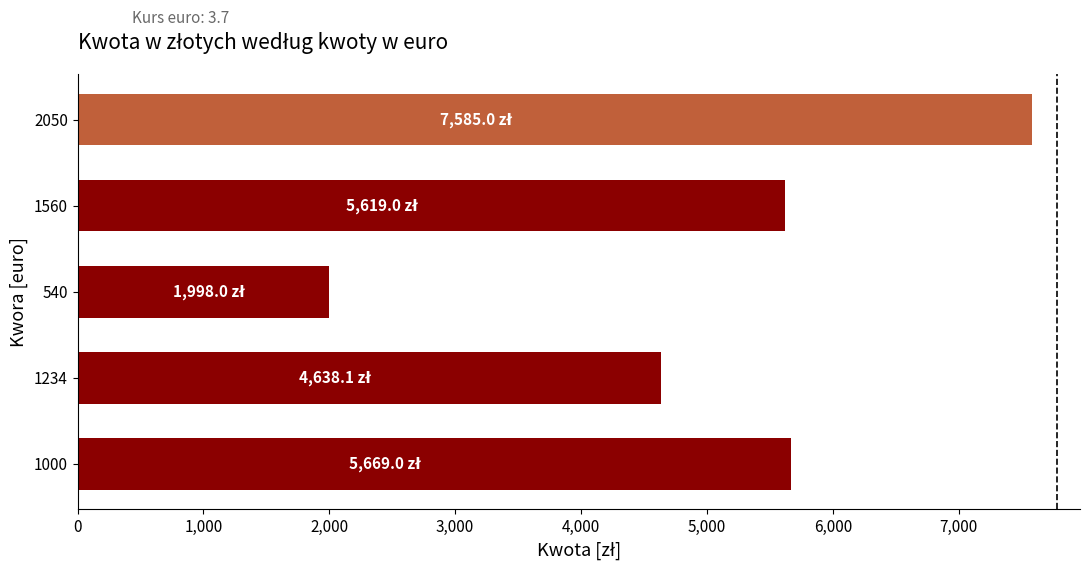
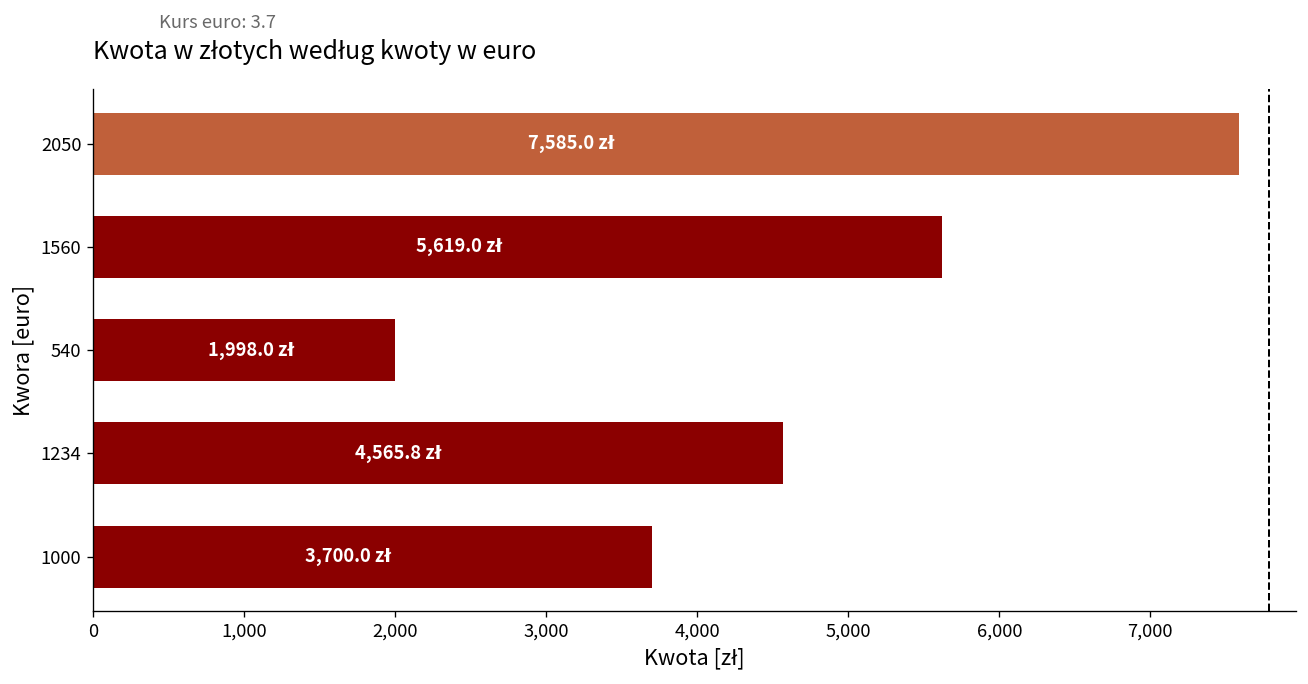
1234: 4,638.1 -> 4,565.8
1000: 5,669.0 -> 3,700.0
